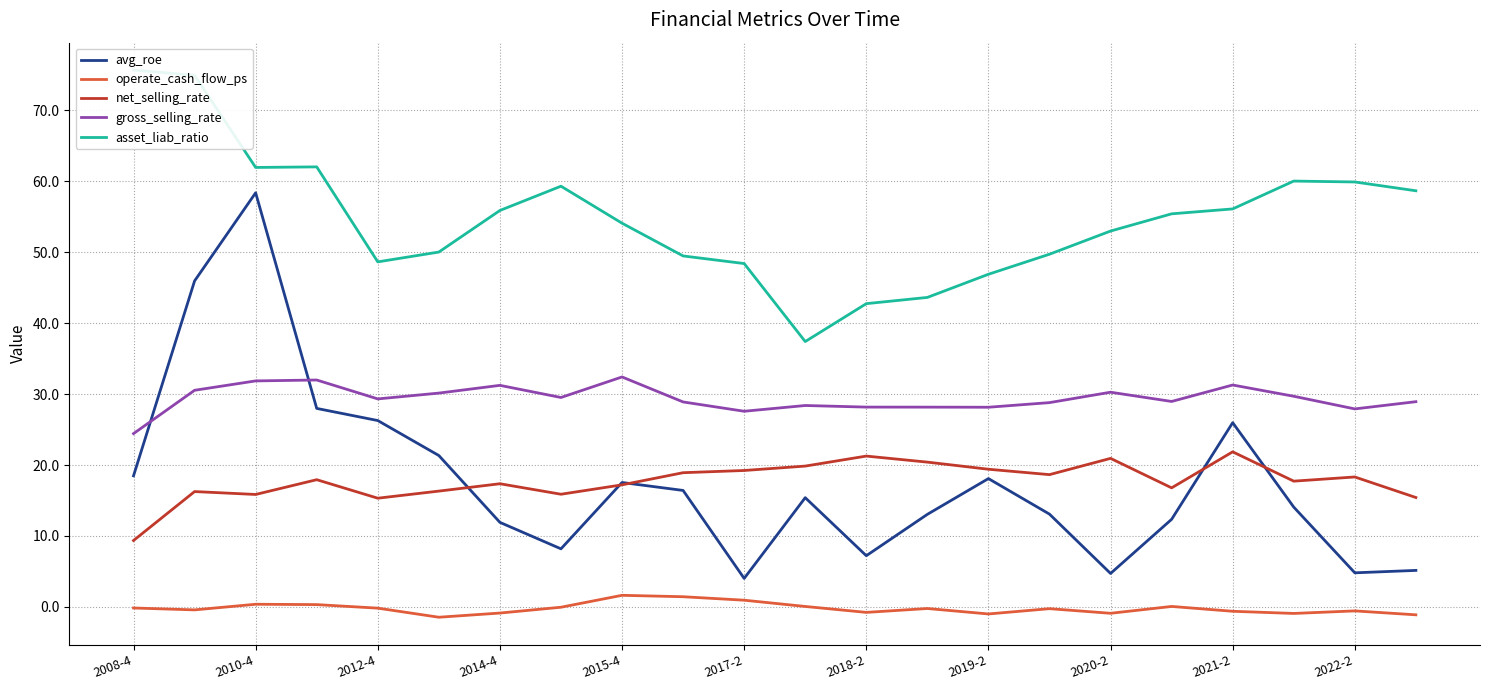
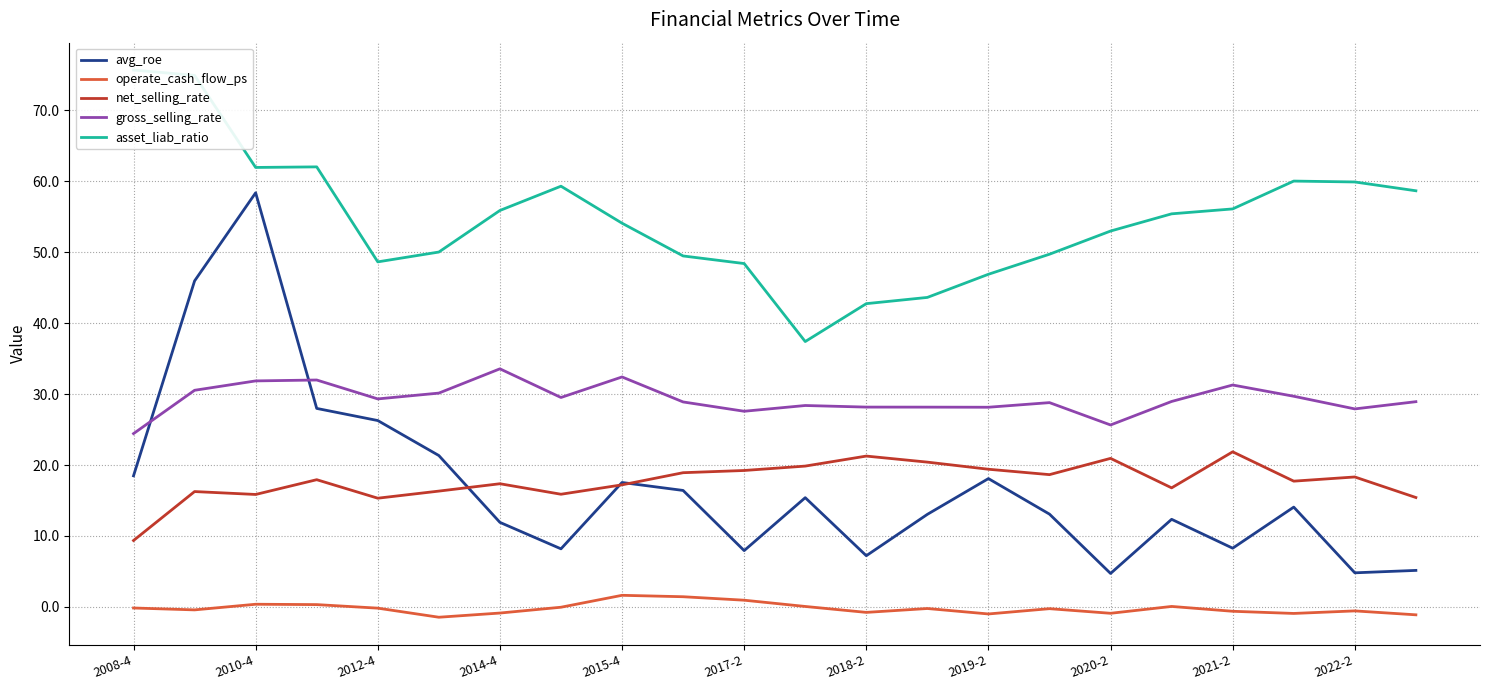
gross_selling_rate, 2014-4: 31 -> 34
avg_roe, 2017-2: 4 -> 8
gross_selling_rate, 2020-2: 30 -> 26
avg_roe, 2021-2: 26 -> 8
